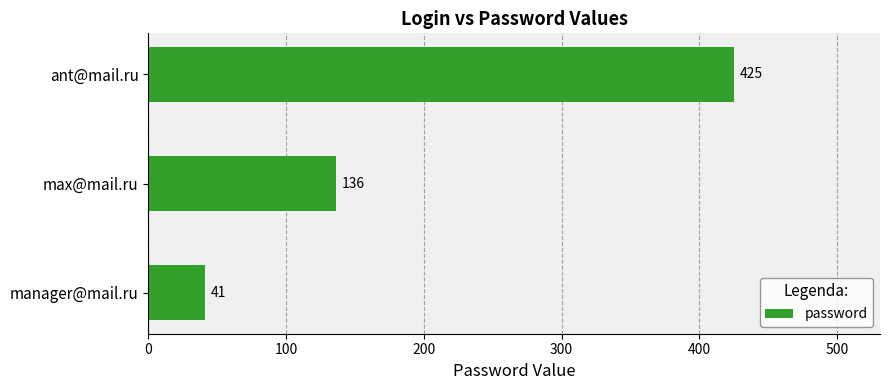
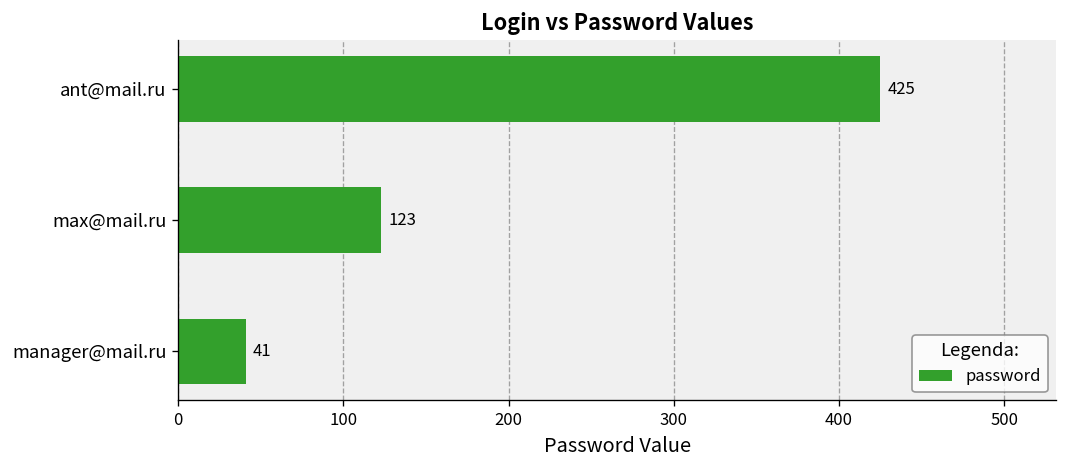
max@mail.ru: 136 -> 123
